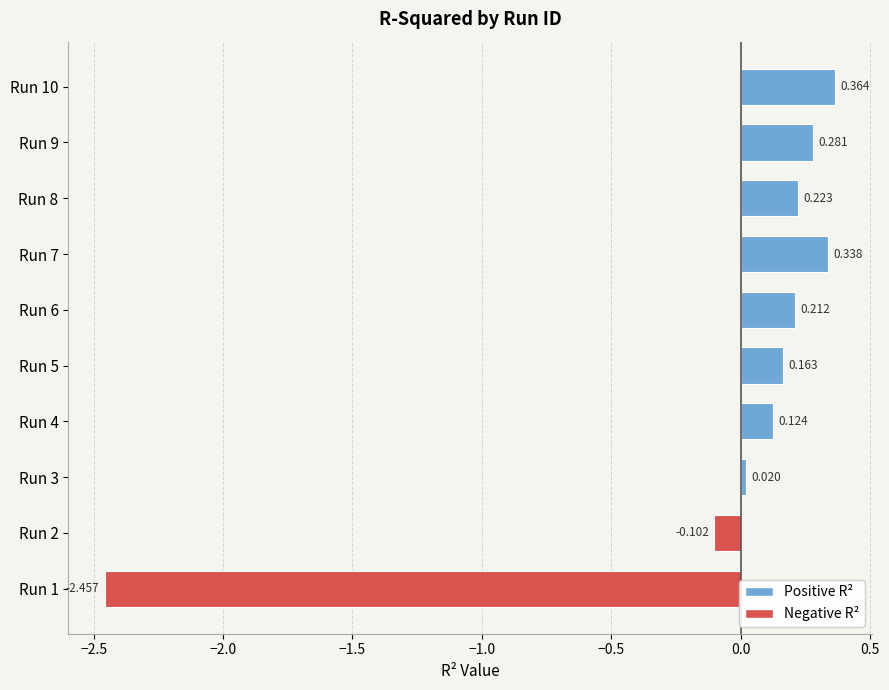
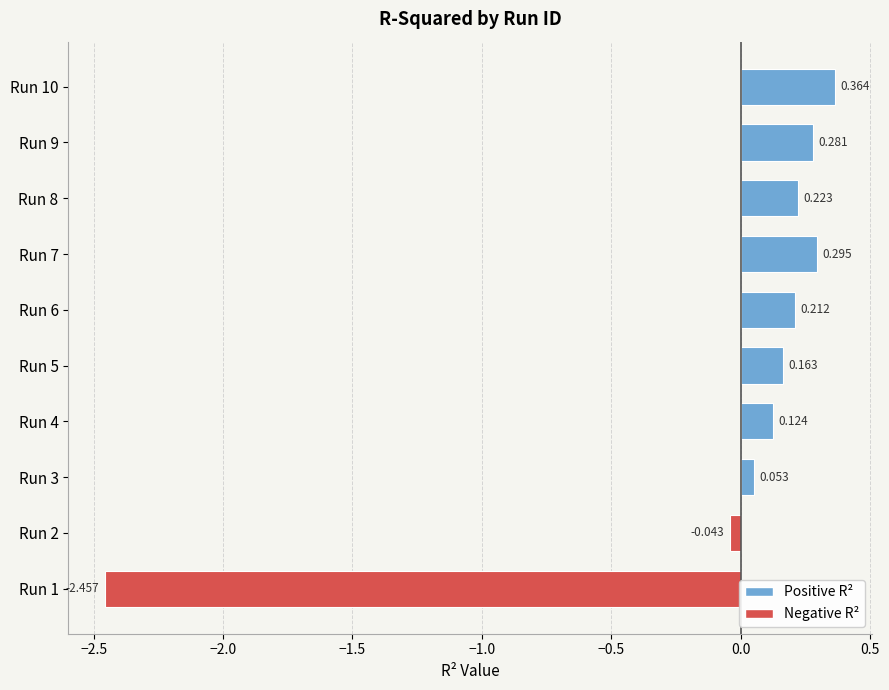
Run 7: 0.338 -> 0.295
Run 3: 0.020 -> 0.053
Run 2: -0.102 -> -0.043
